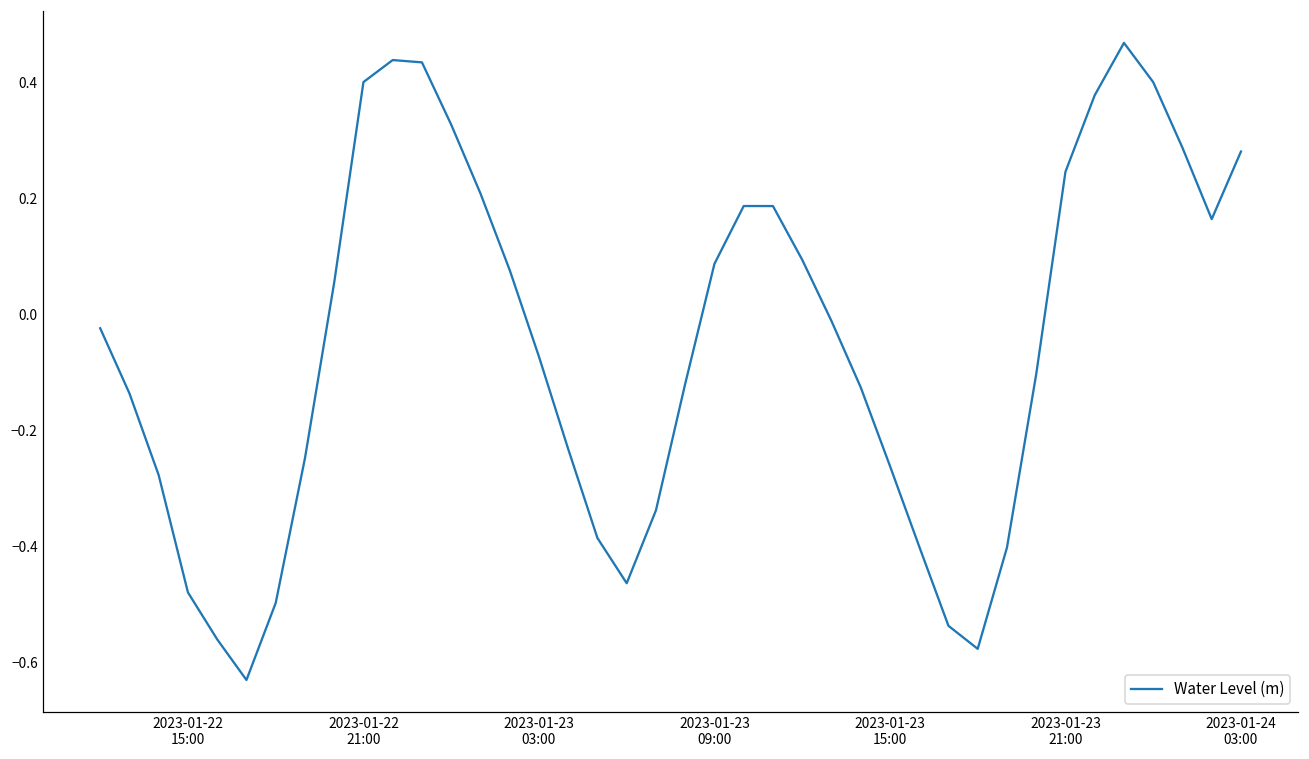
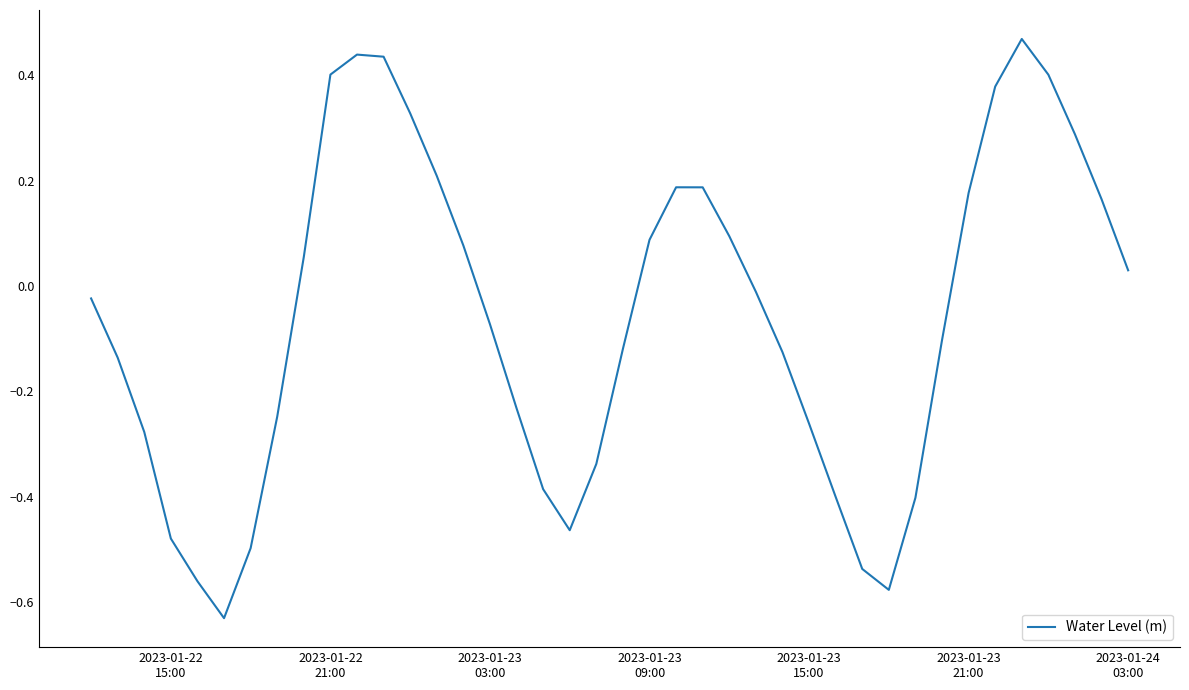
2023-01-23 21:00: 0.25 -> 0.18
2023-01-24 03:00: 0.28 -> 0.03
